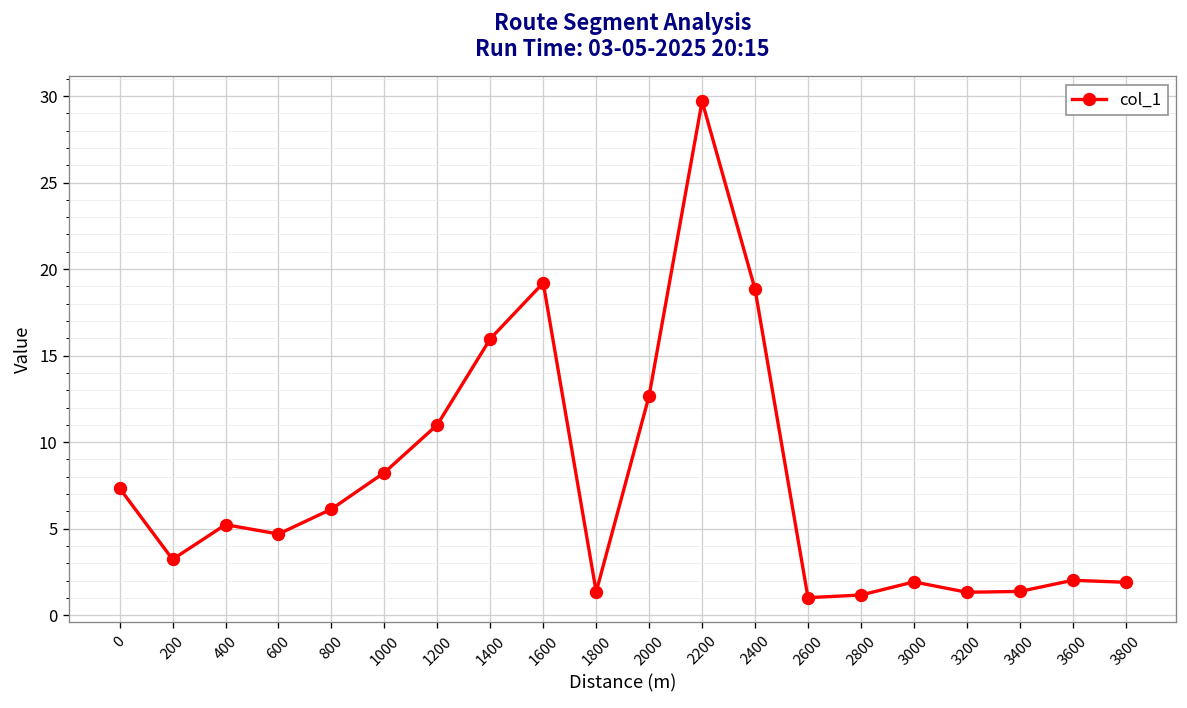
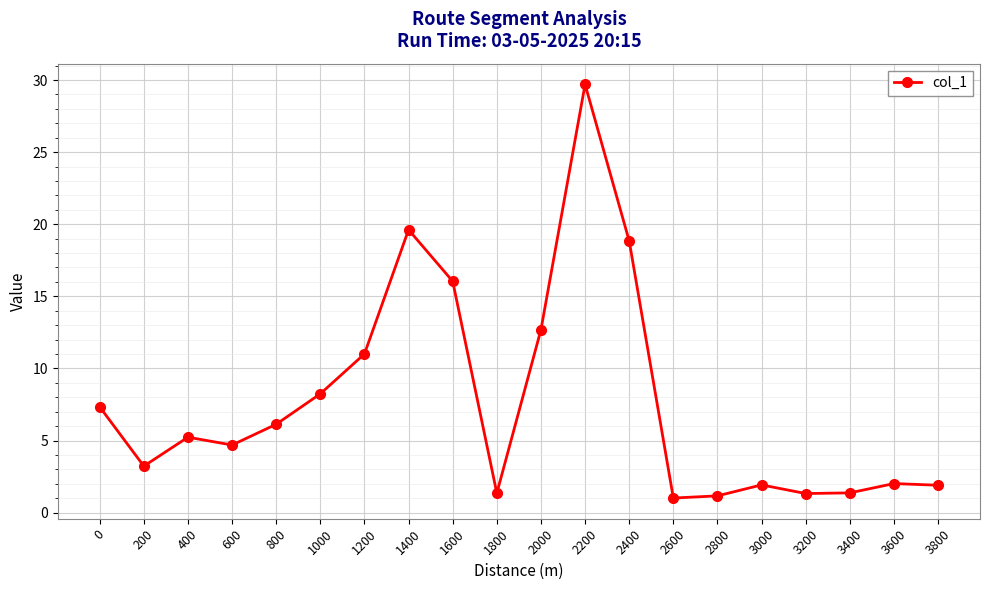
1400: 16.0 -> 19.6
1600: 19.2 -> 16.0
